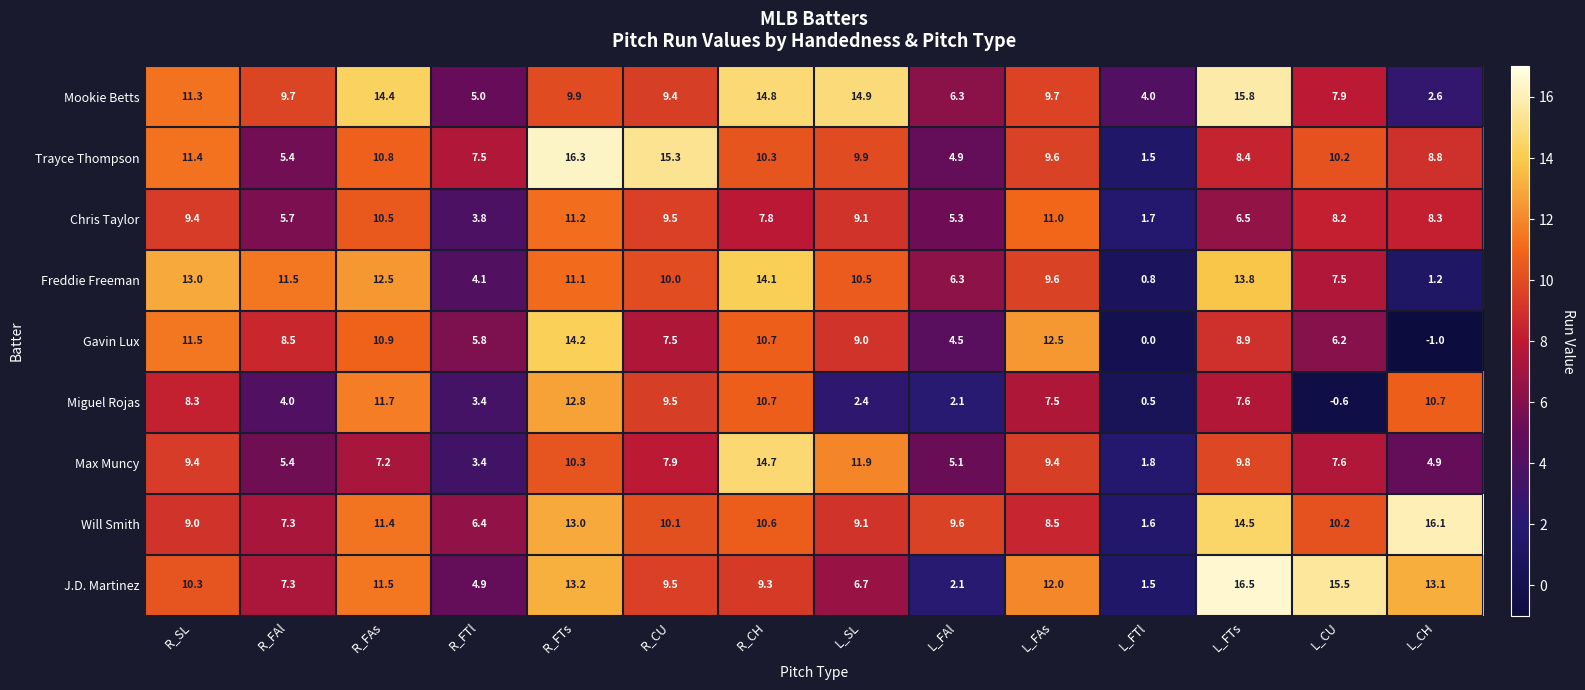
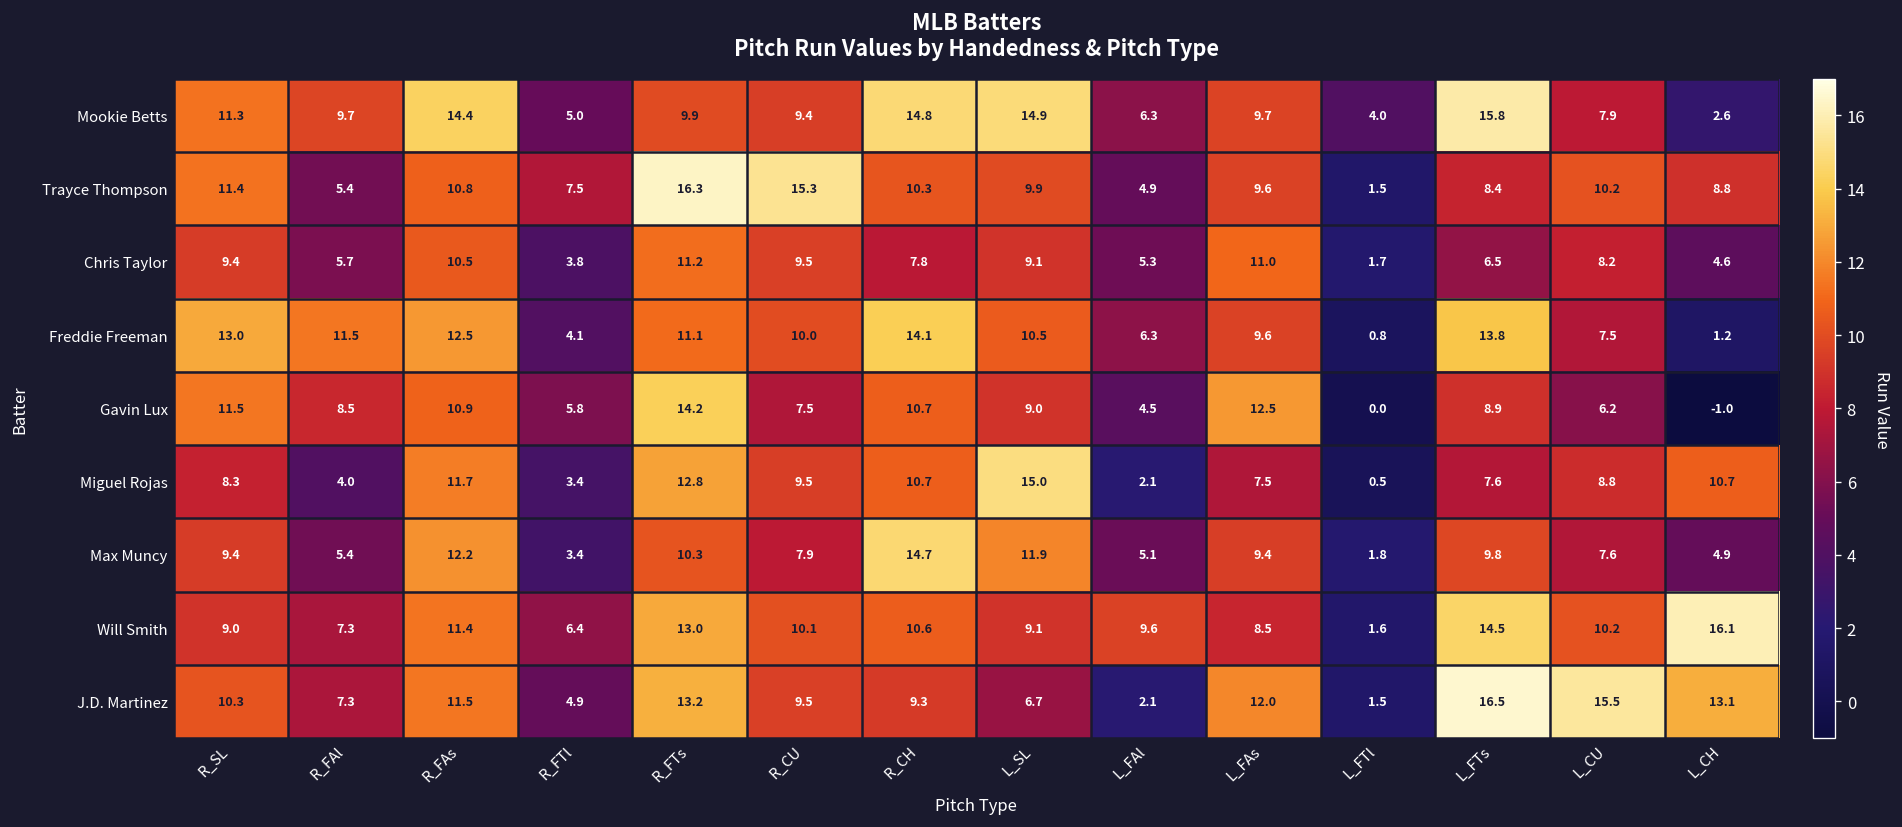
Chris Taylor, L_CH: 8.3 -> 4.6
Miguel Rojas, L_SL: 2.4 -> 15.0
Miguel Rojas, L_CU: -0.6 -> 8.8
Max Muncy, R_FAs: 7.2 -> 12.2
